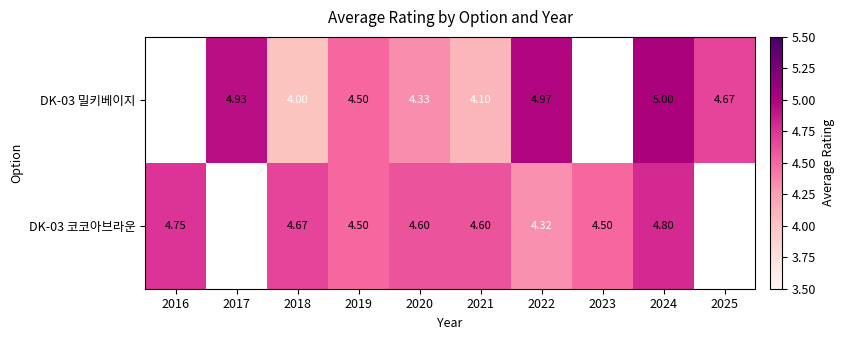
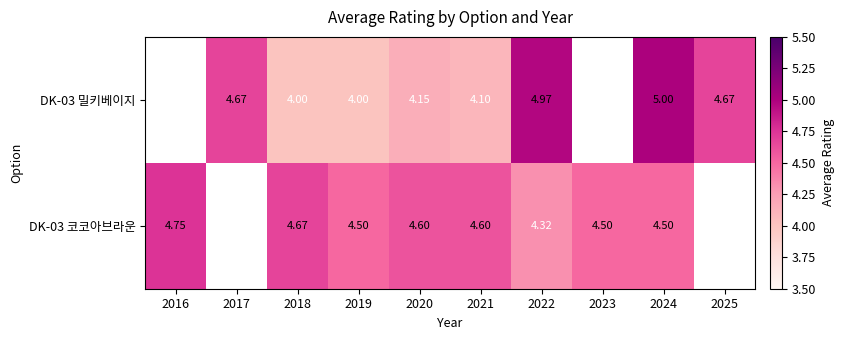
DK-03 밀키베이지, 2017: 4.93 -> 4.67
DK-03 밀키베이지, 2019: 4.50 -> 4.00
DK-03 밀키베이지, 2020: 4.33 -> 4.15
DK-03 코코아브라운, 2024: 4.80 -> 4.50
